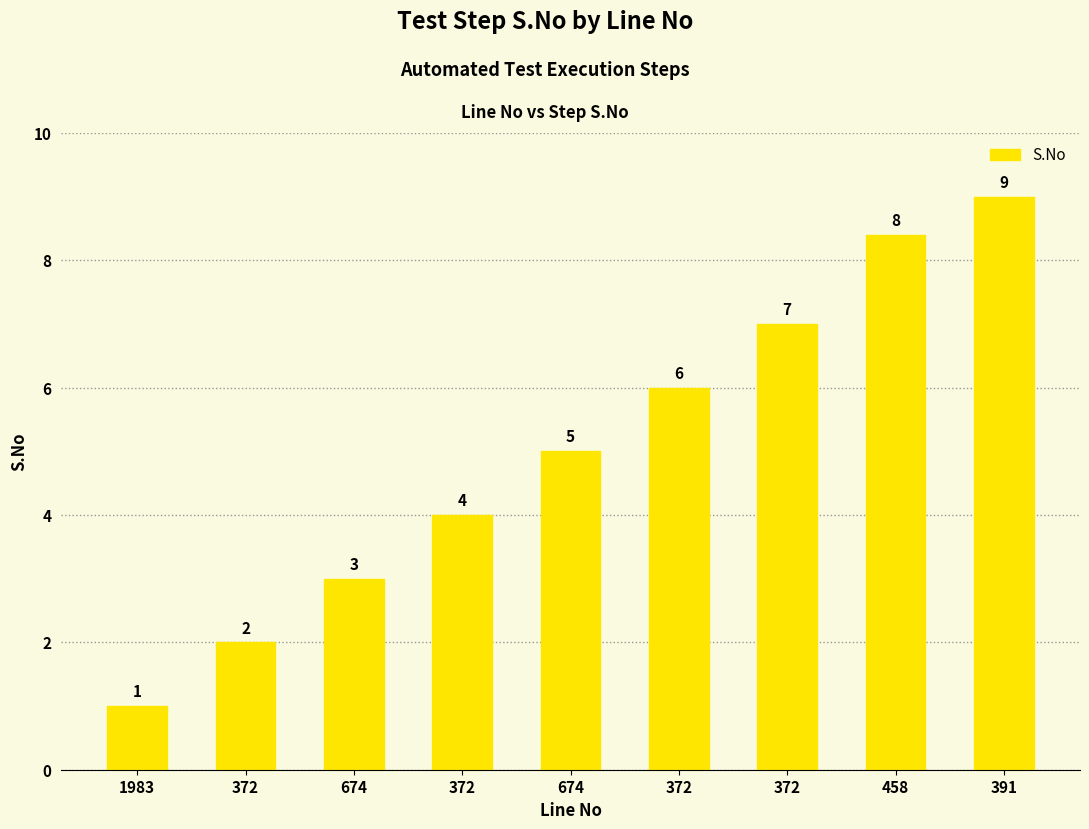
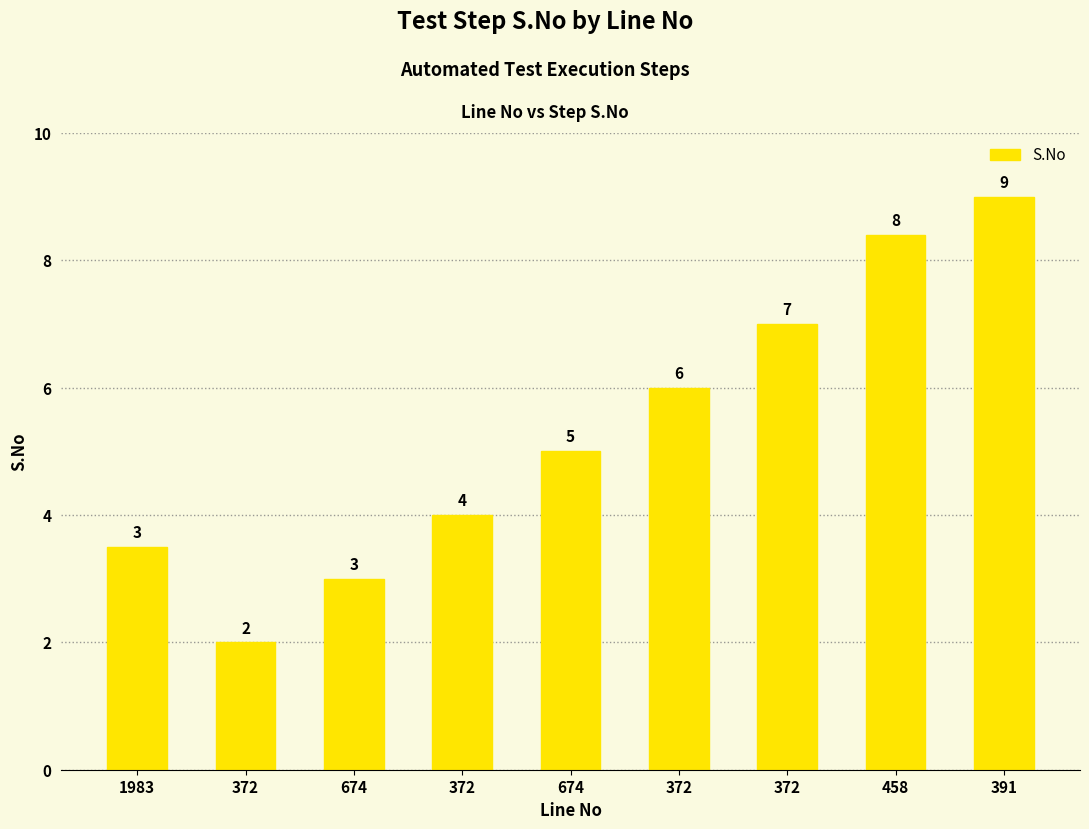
1983: 1 -> 3
